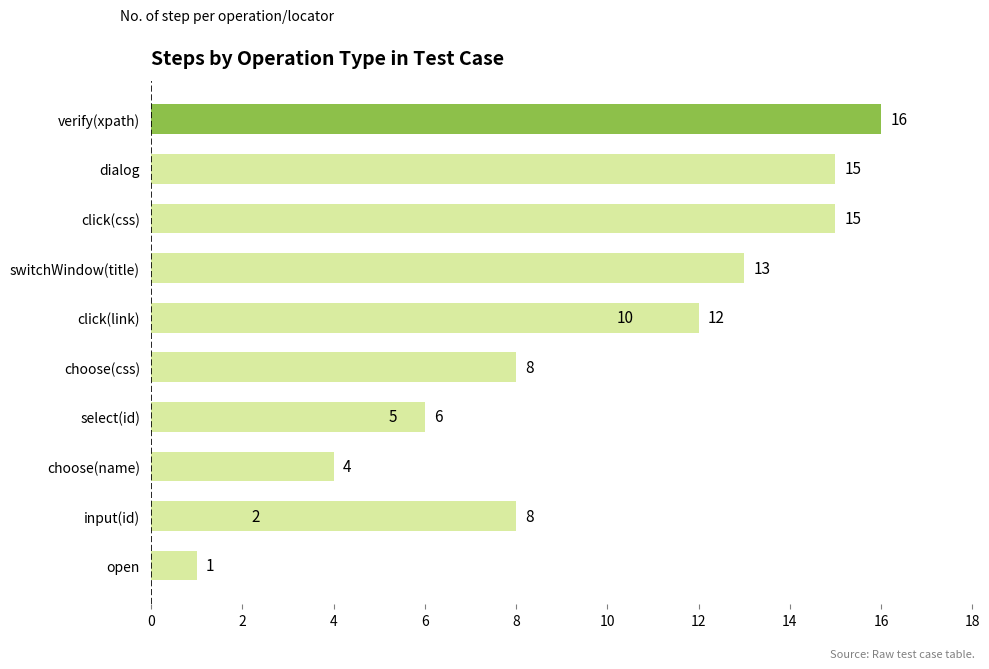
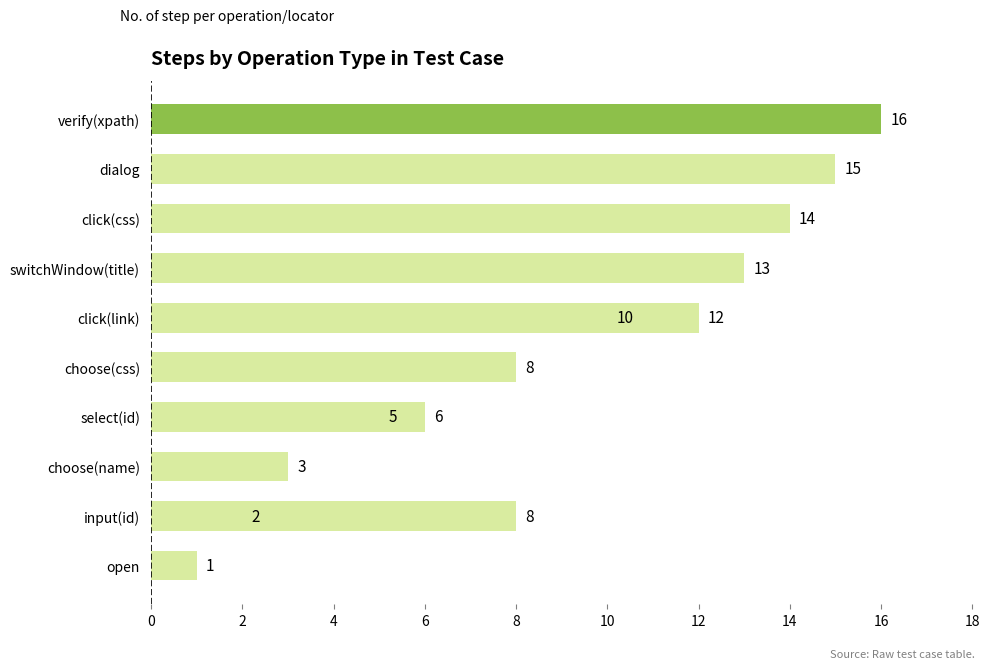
click(css): 15 -> 14
choose(name): 4 -> 3
